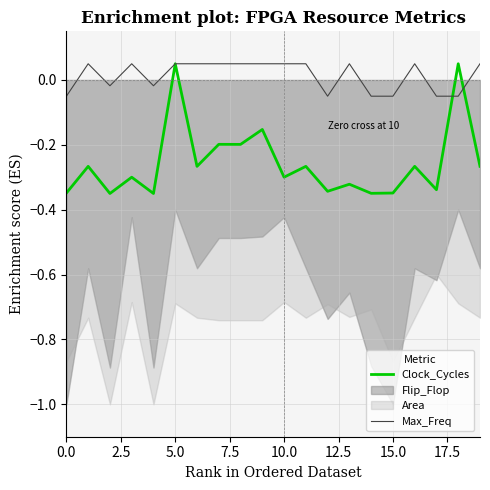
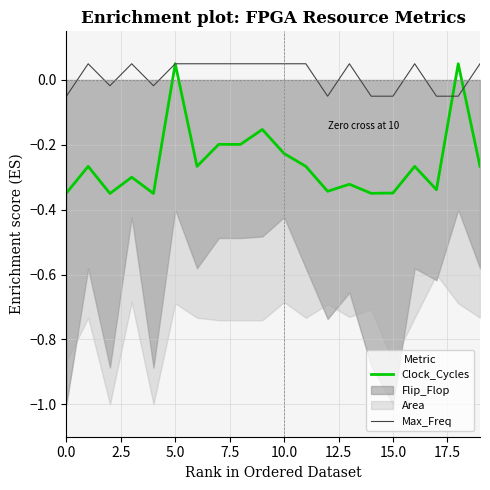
Clock_Cycles, 10.0: -0.30 -> -0.23
